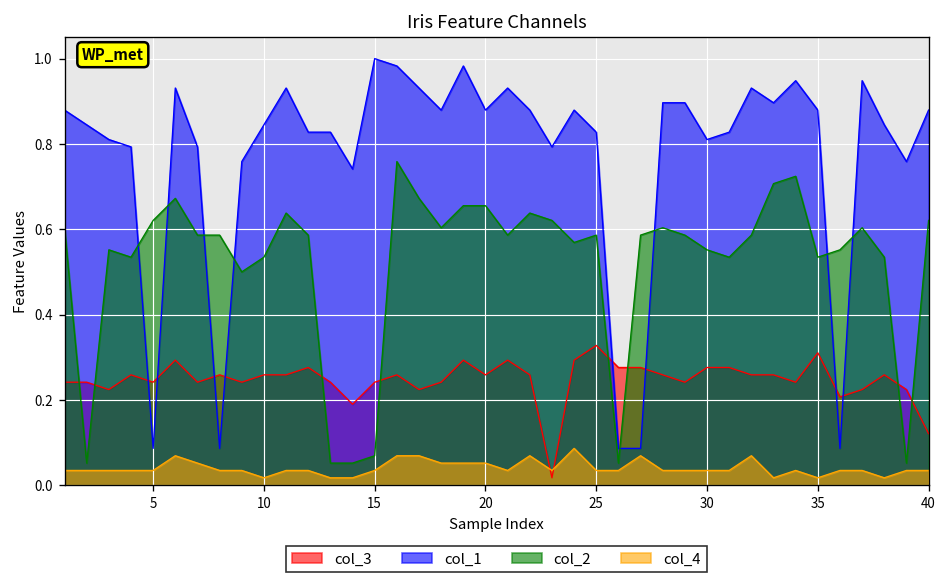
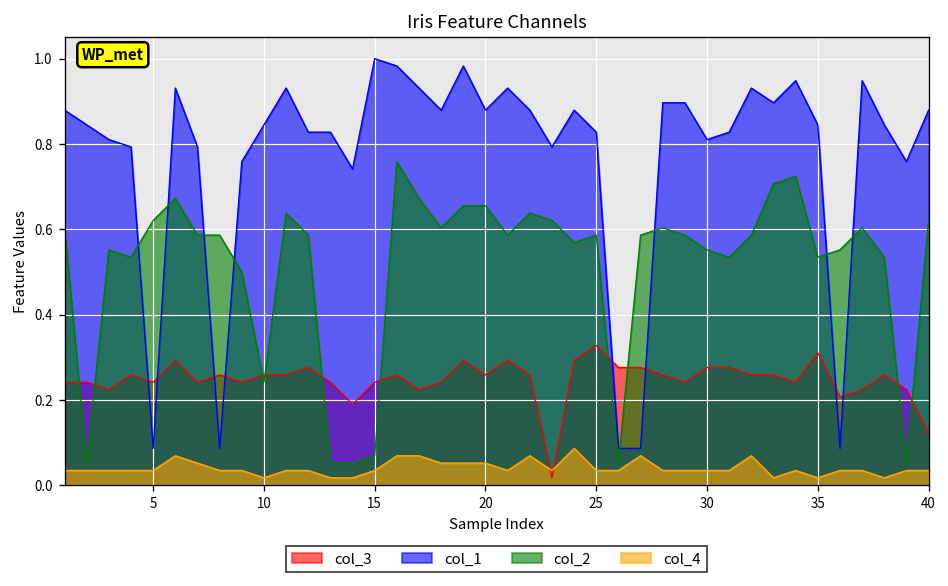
col_2, 10: 0.53 -> 0.24
col_1, 35: 0.88 -> 0.84
